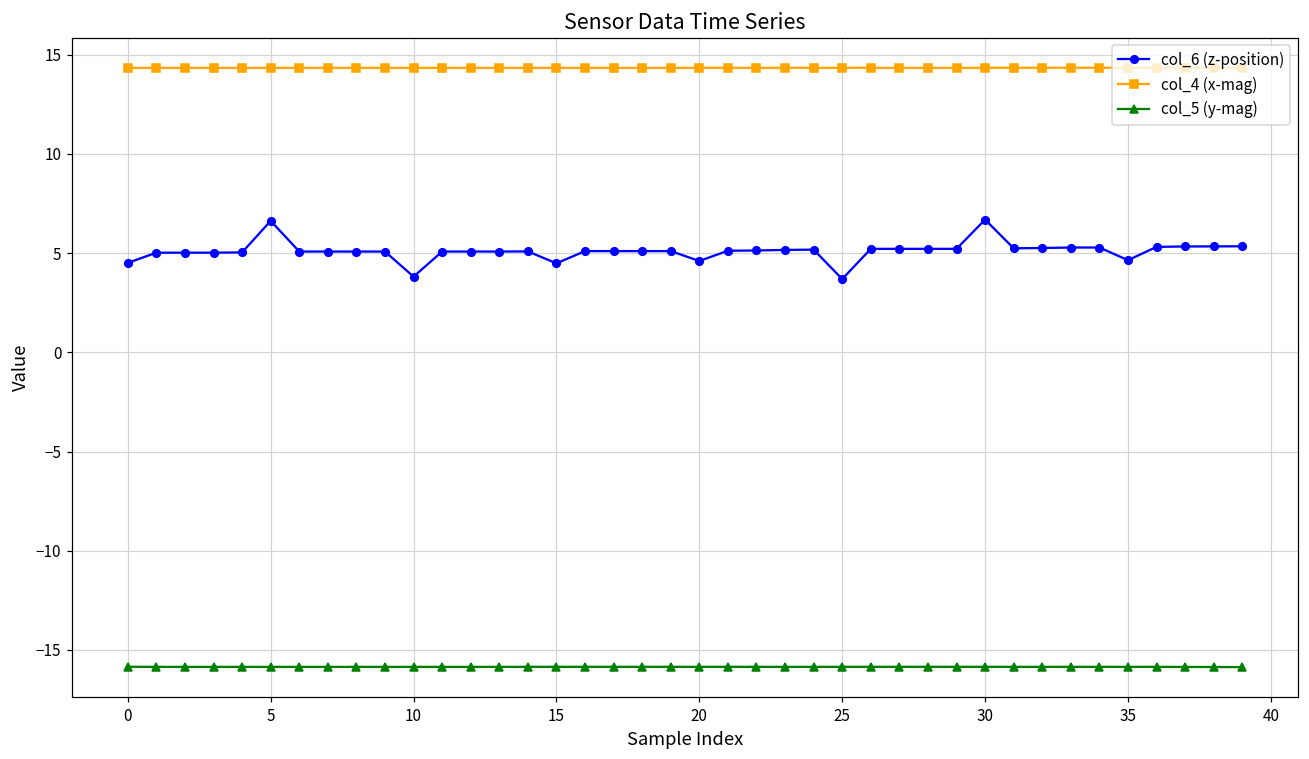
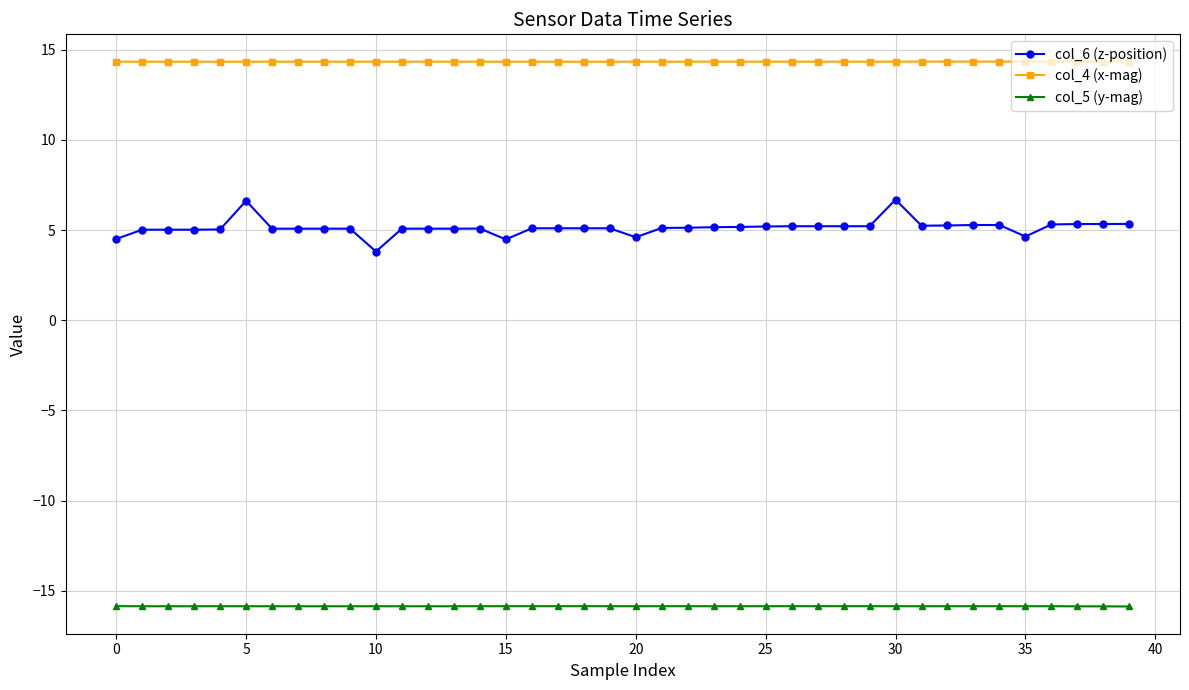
col_6 (z-position), 25: 3.7 -> 5.2
